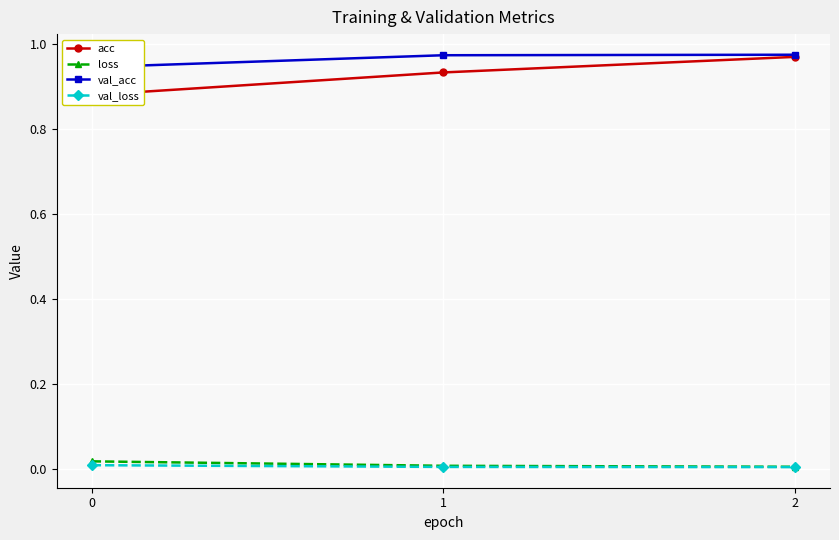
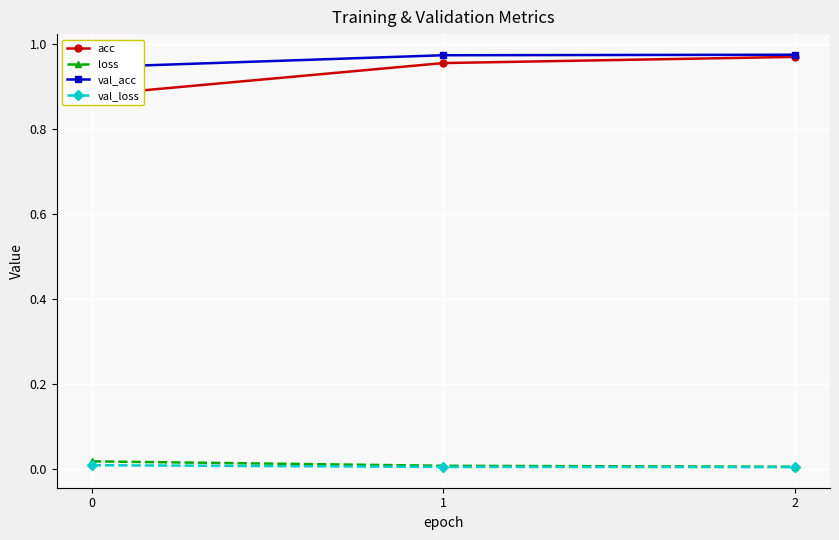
acc, 1: 0.93 -> 0.96
